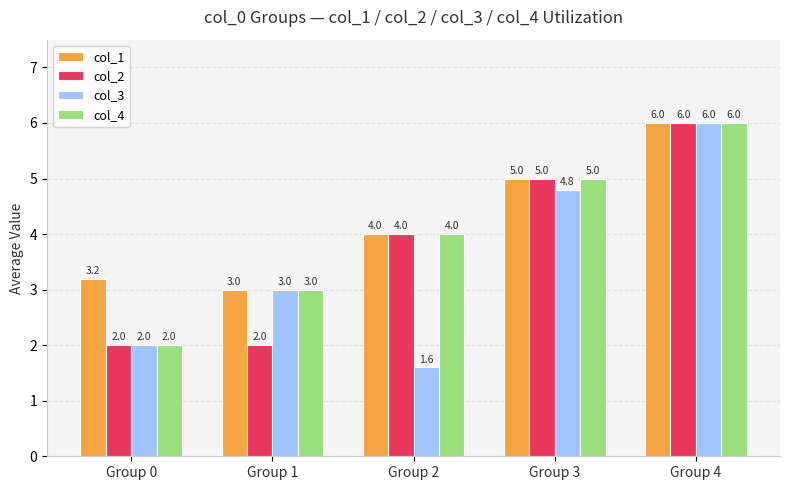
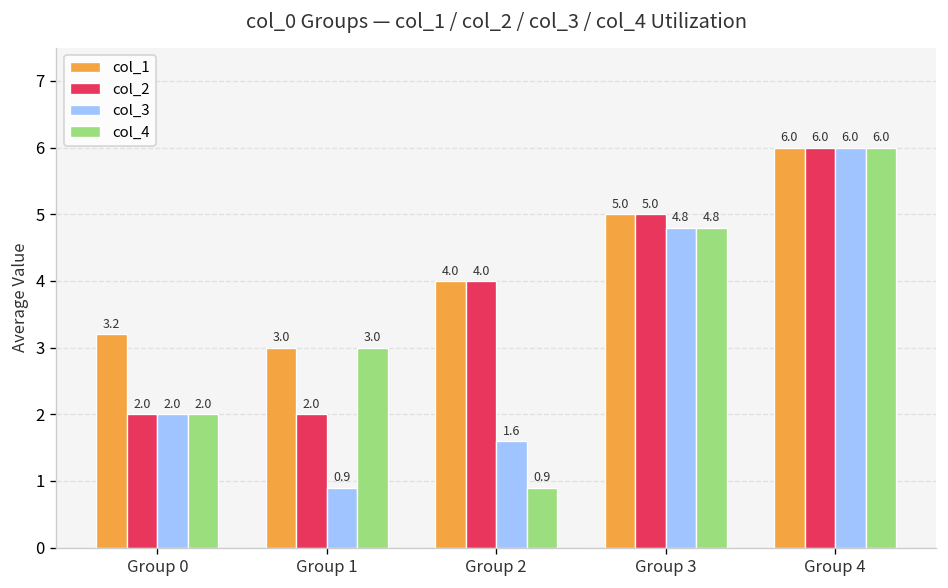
col_3, Group 1: 3.0 -> 0.9
col_4, Group 2: 4.0 -> 0.9
col_4, Group 3: 5.0 -> 4.8
